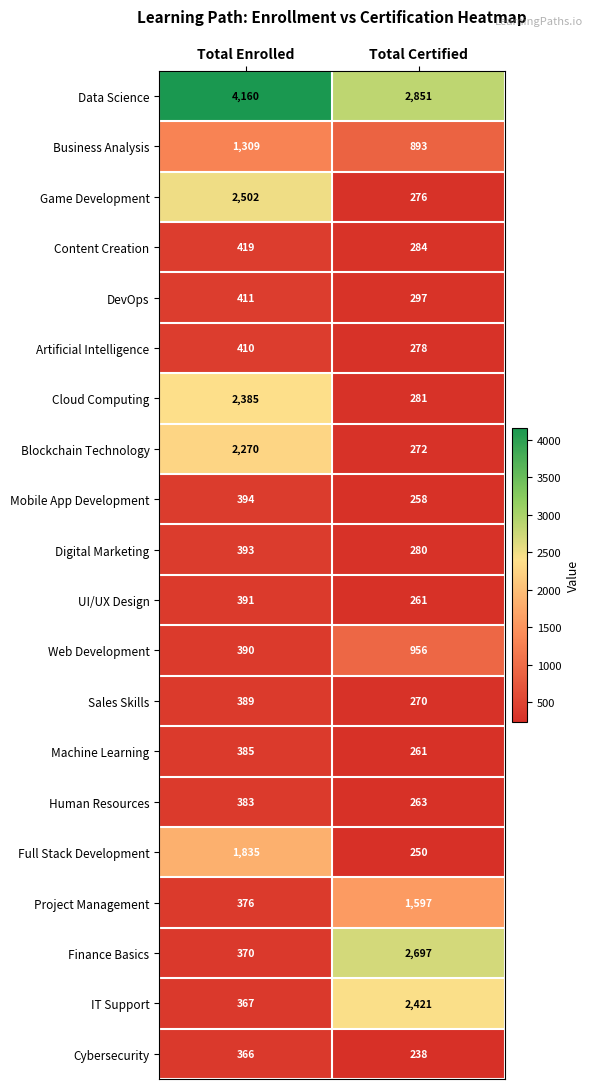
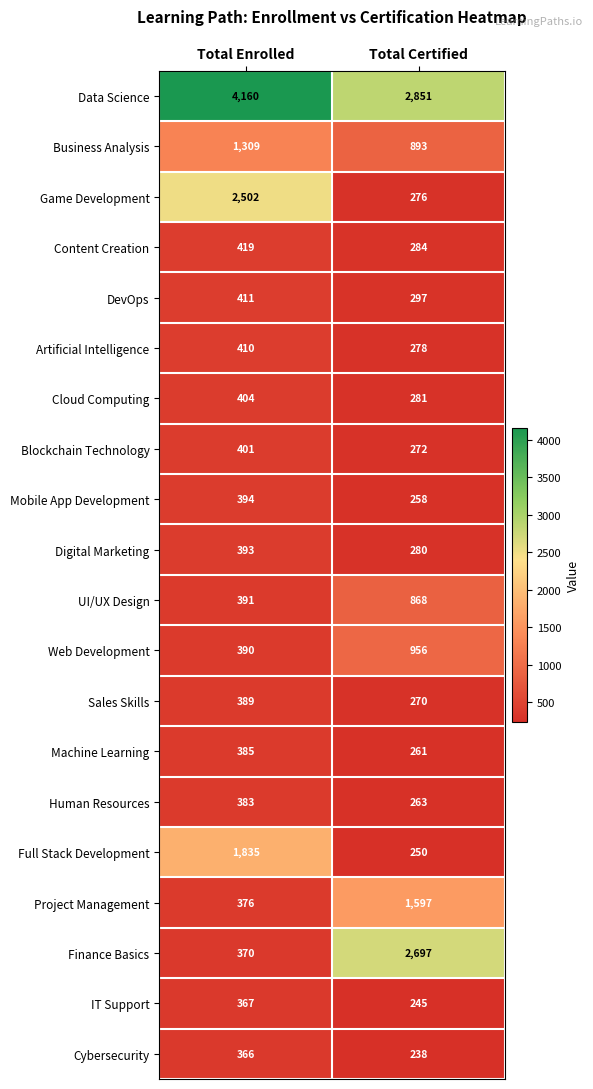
Cloud Computing, Total Enrolled: 2,385 -> 404
Blockchain Technology, Total Enrolled: 2,270 -> 401
UI/UX Design, Total Certified: 261 -> 868
IT Support, Total Certified: 2,421 -> 245
